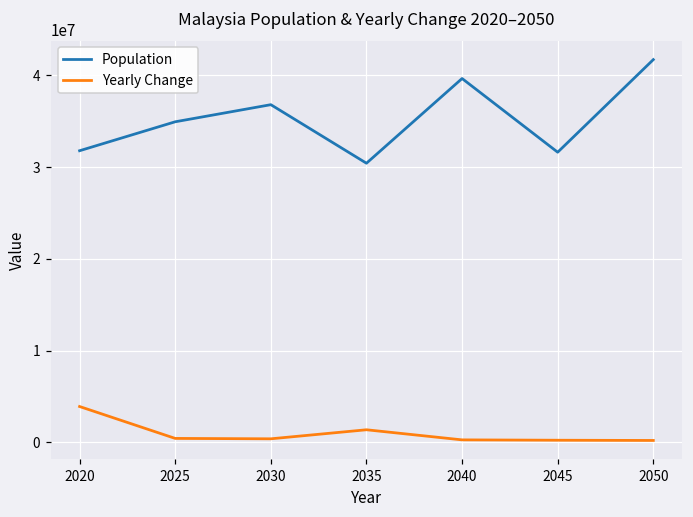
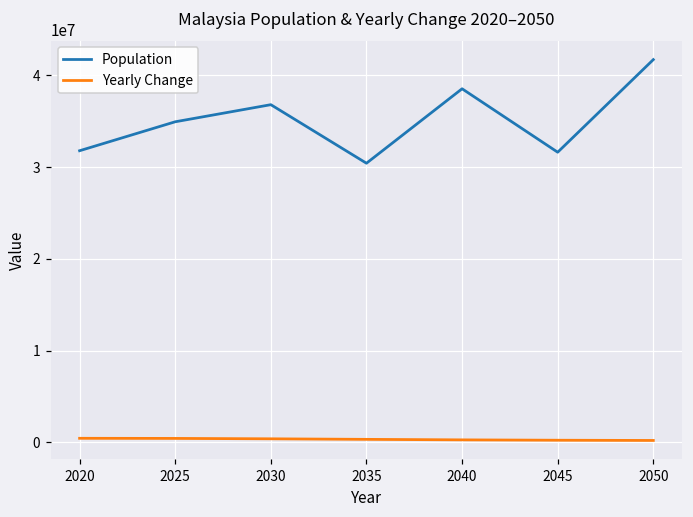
Yearly Change, 2020: 4000000 -> 0
Yearly Change, 2035: 1000000 -> 0
Population, 2040: 40000000 -> 39000000
